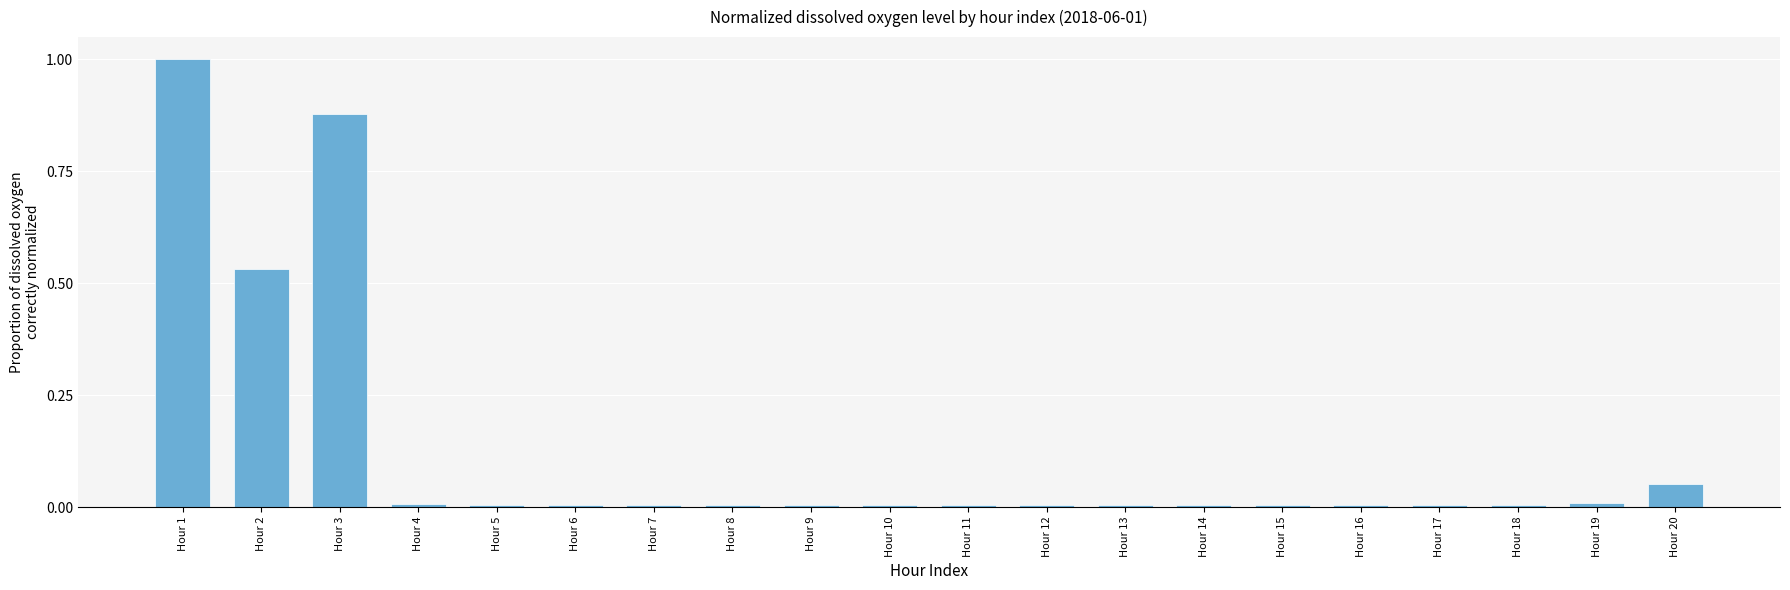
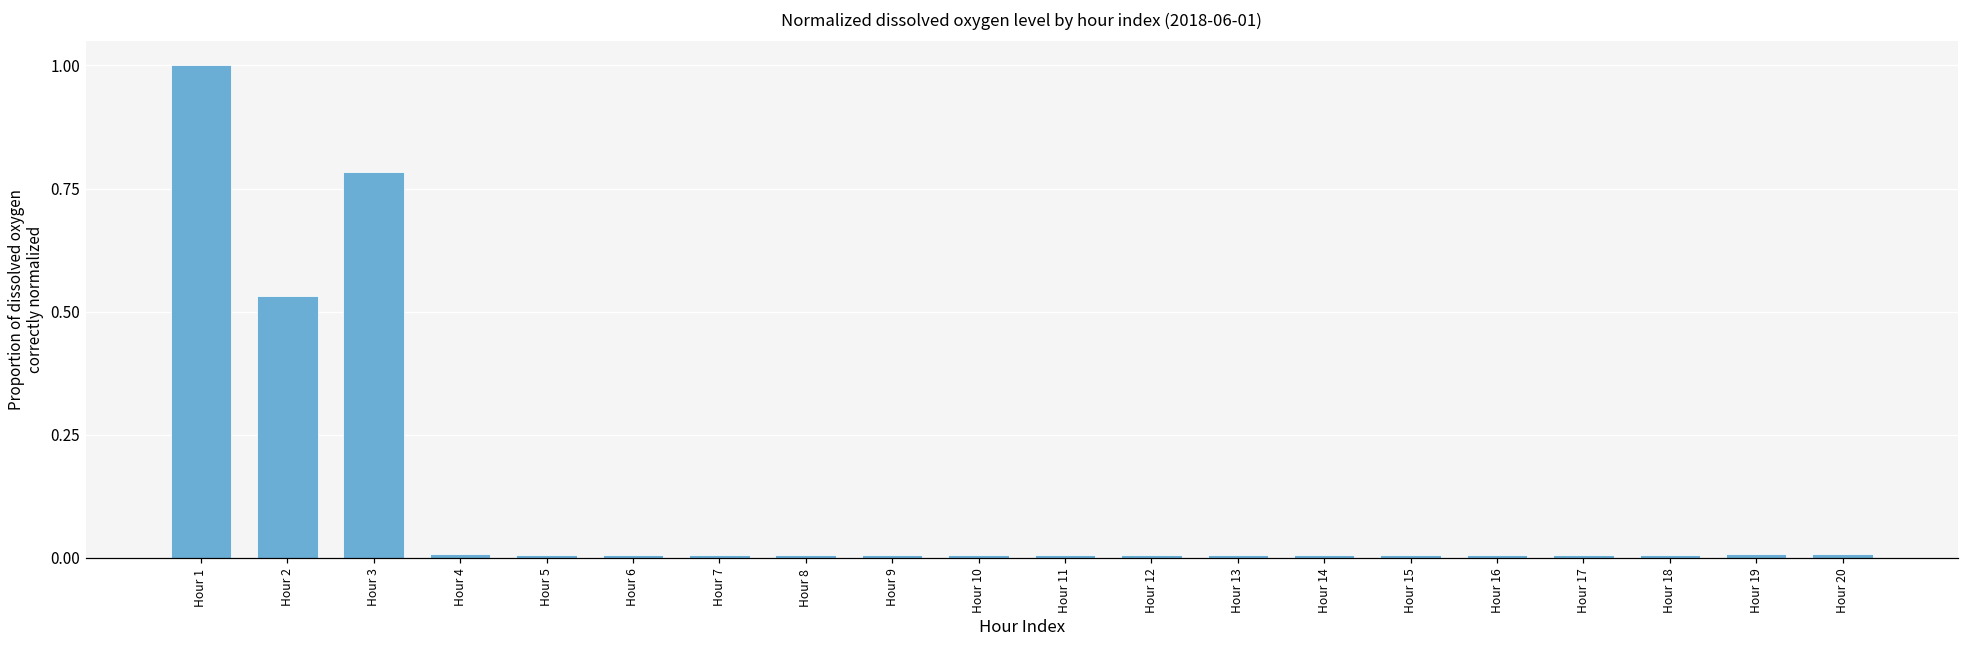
Hour 3: 0.88 -> 0.78
Hour 20: 0.05 -> 0.01
